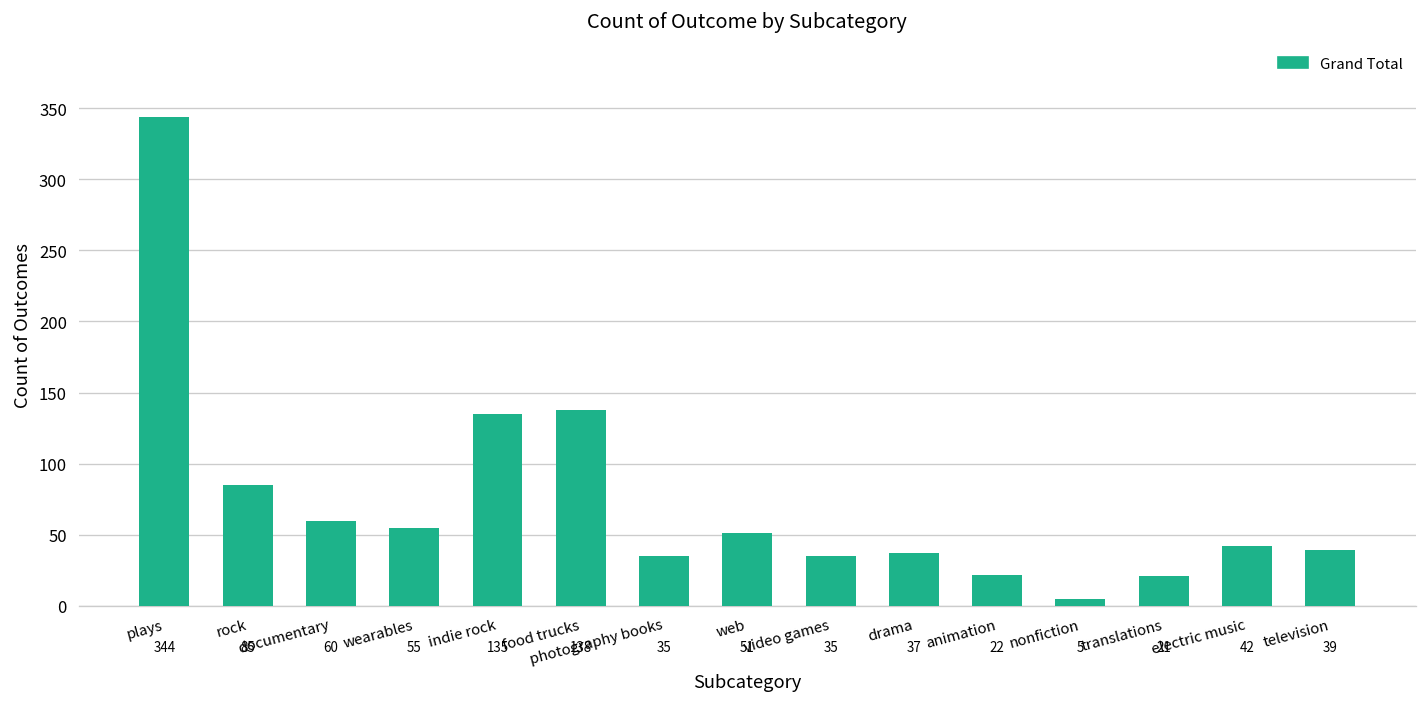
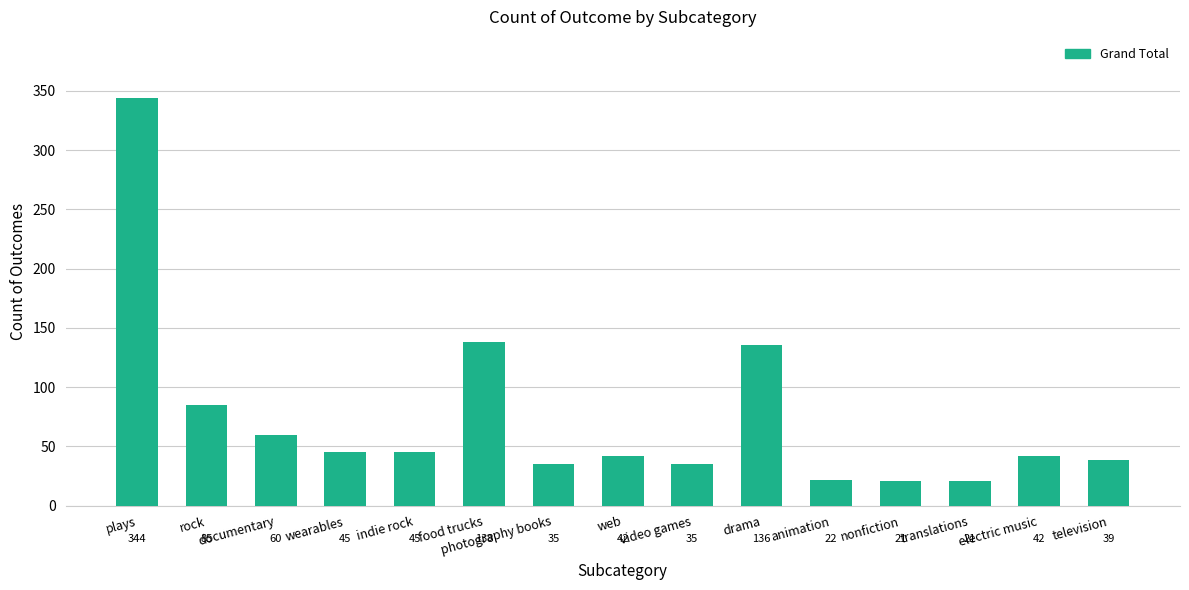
wearables: 55 -> 45
indie rock: 135 -> 45
web: 51 -> 42
drama: 37 -> 136
nonfiction: 5 -> 21
